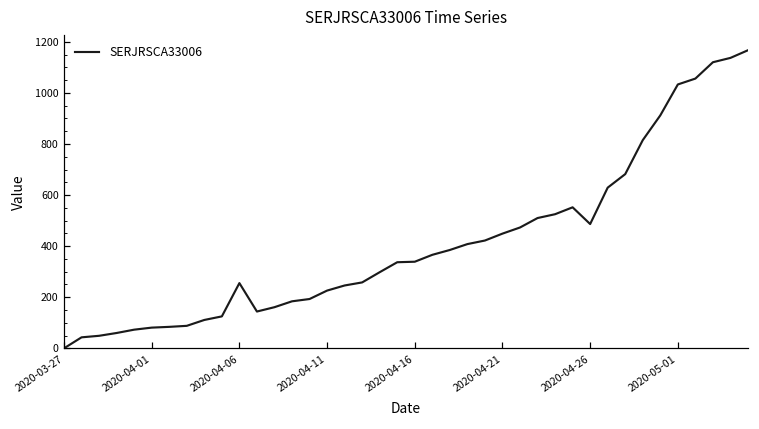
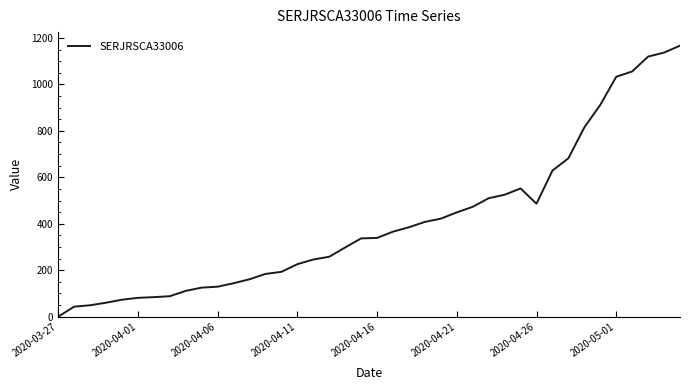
2020-04-06: 260 -> 130
